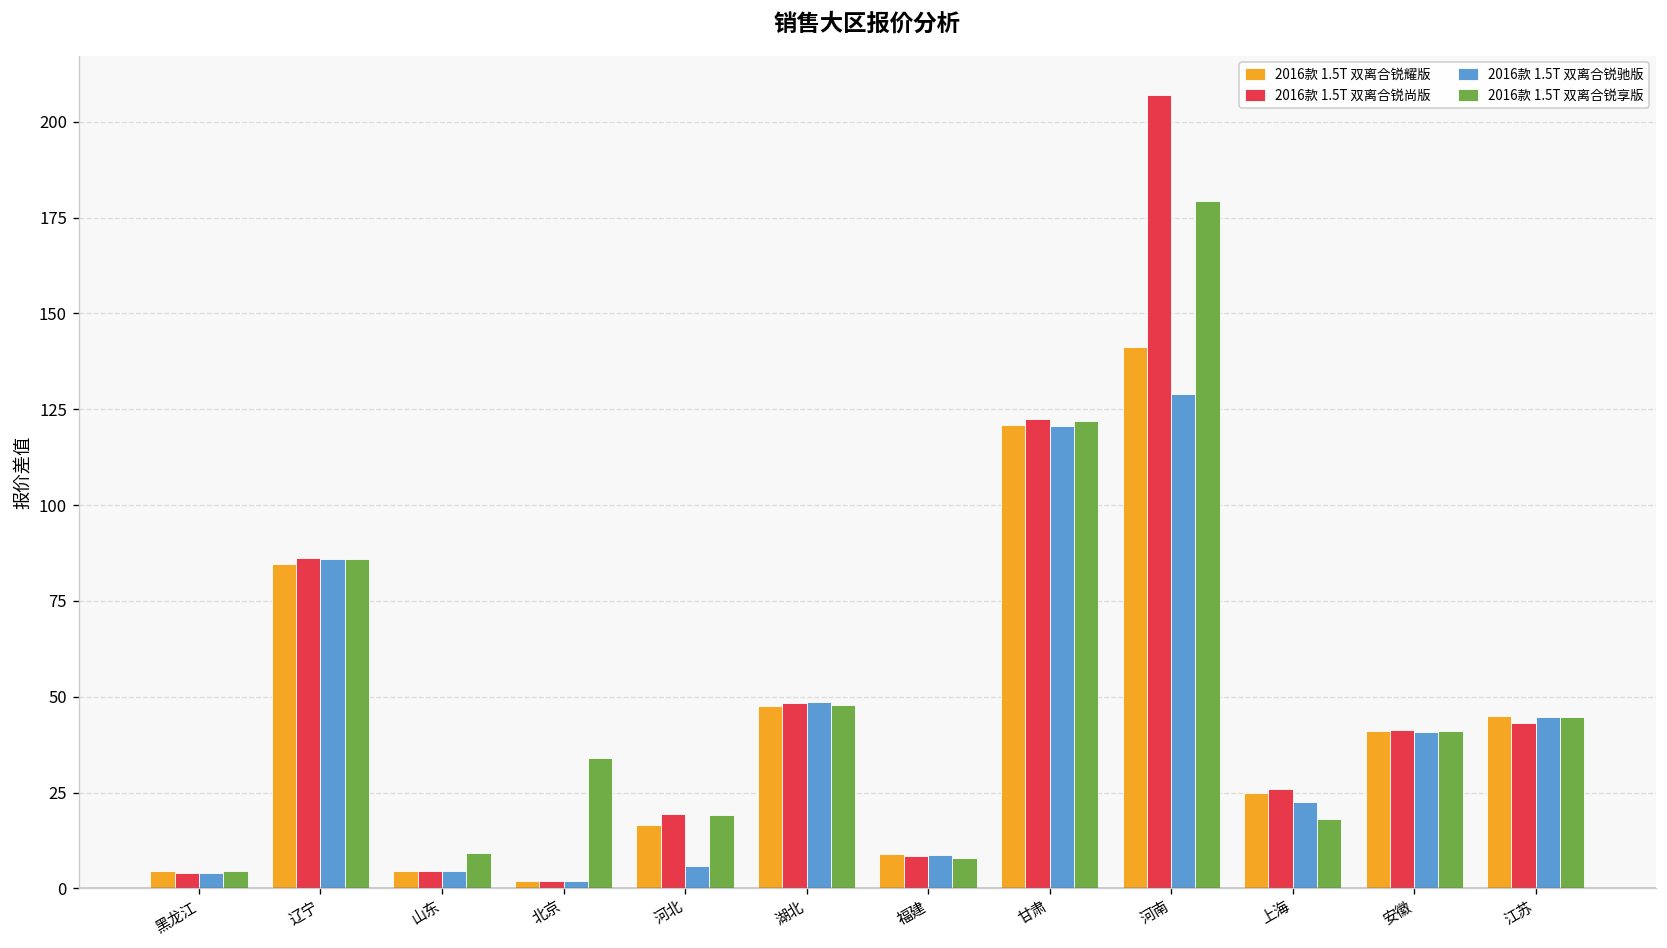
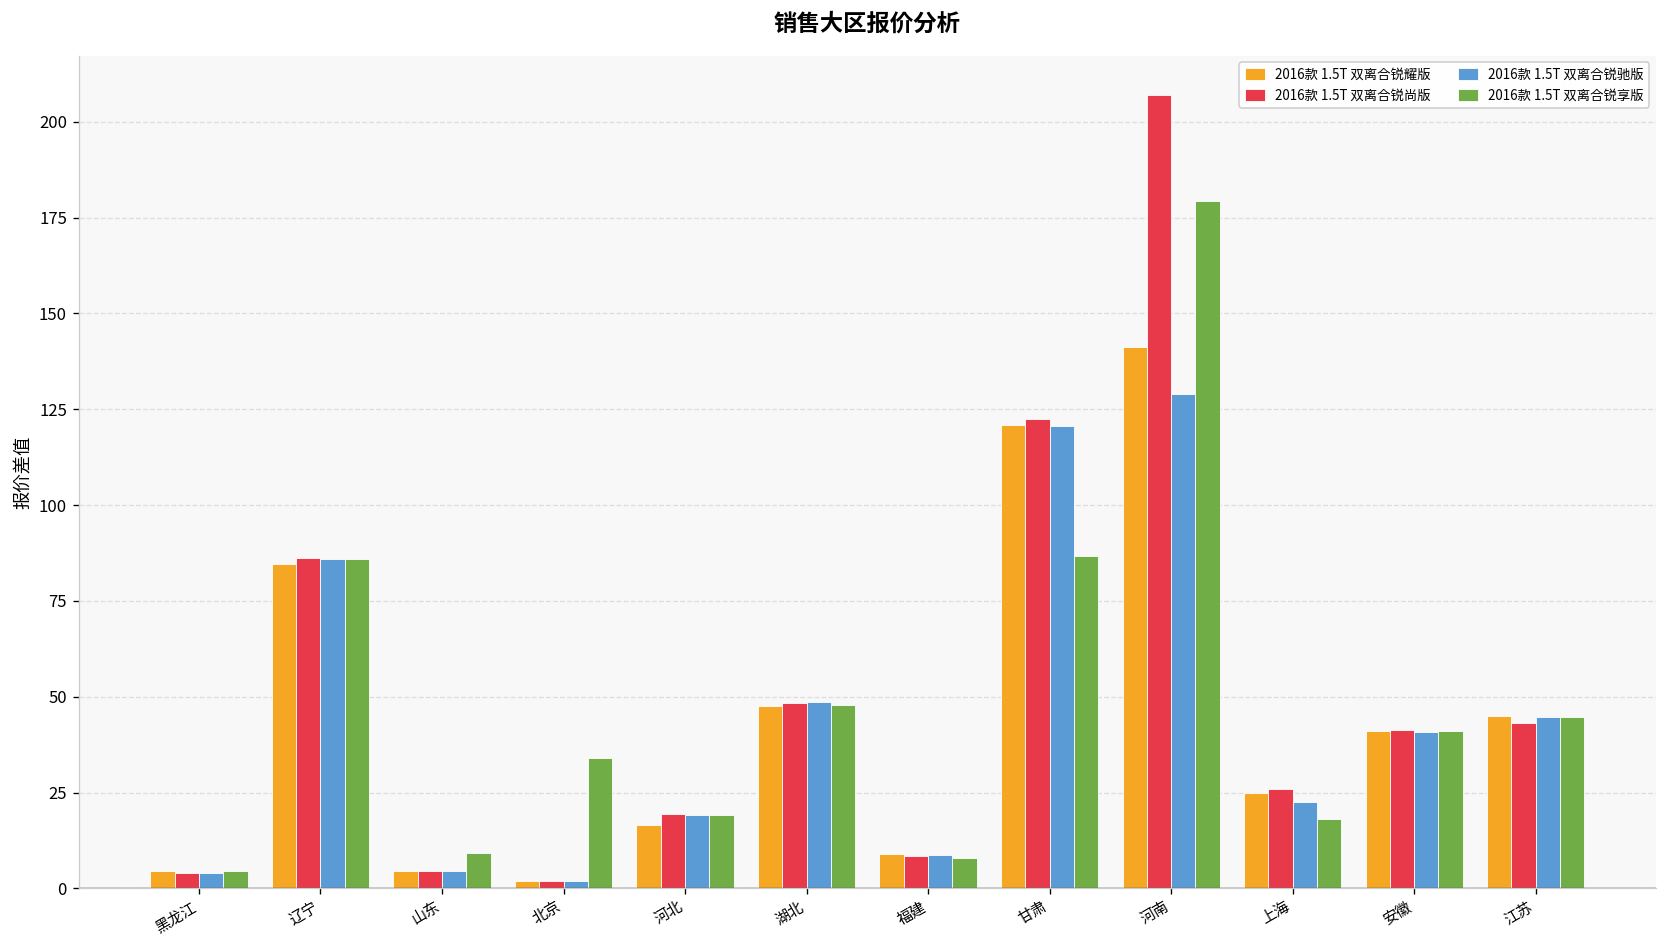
2016款 1.5T 双离合锐驰版, 河北: 6 -> 19
2016款 1.5T 双离合锐享版, 甘肃: 122 -> 87
